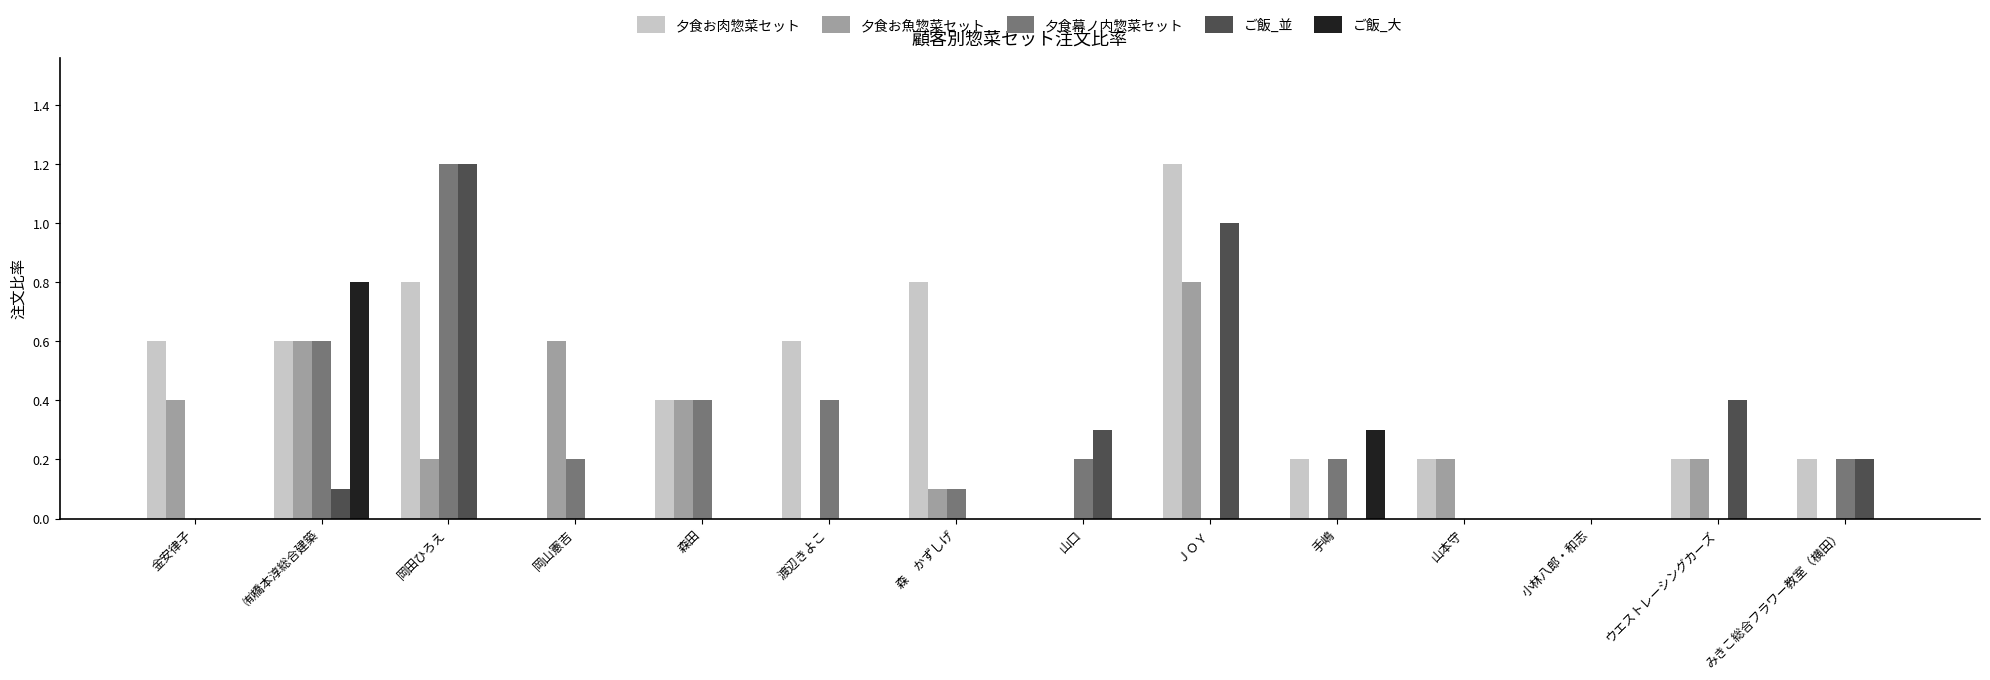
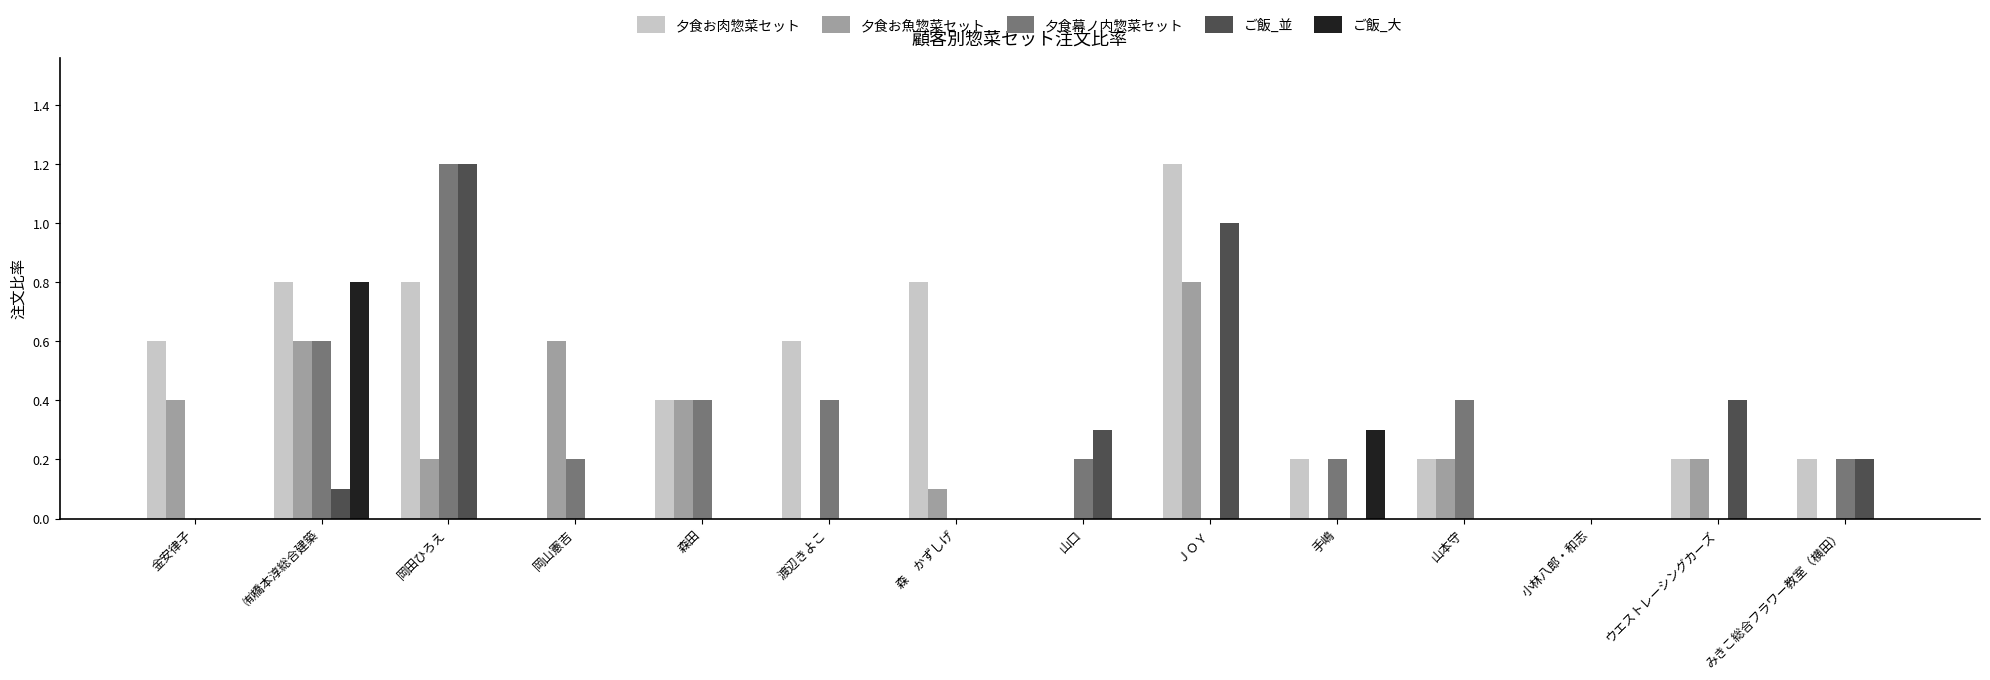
夕食お肉惣菜セット, ㈲橋本淳総合建築: 0.6 -> 0.8
夕食幕ノ内惣菜セット, 森 かずしげ: 0.1 -> 0.0
夕食幕ノ内惣菜セット, 山本守: 0.0 -> 0.4
